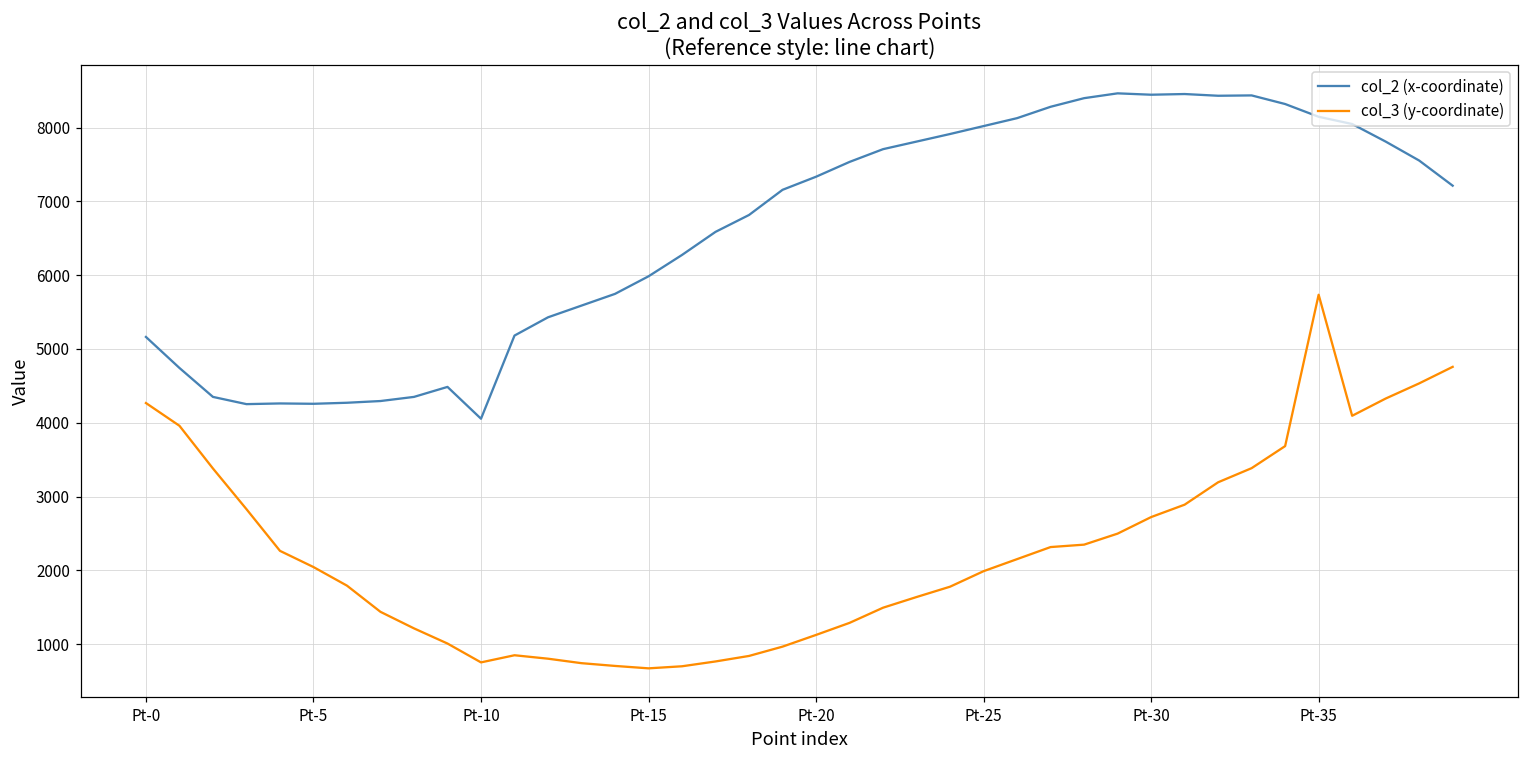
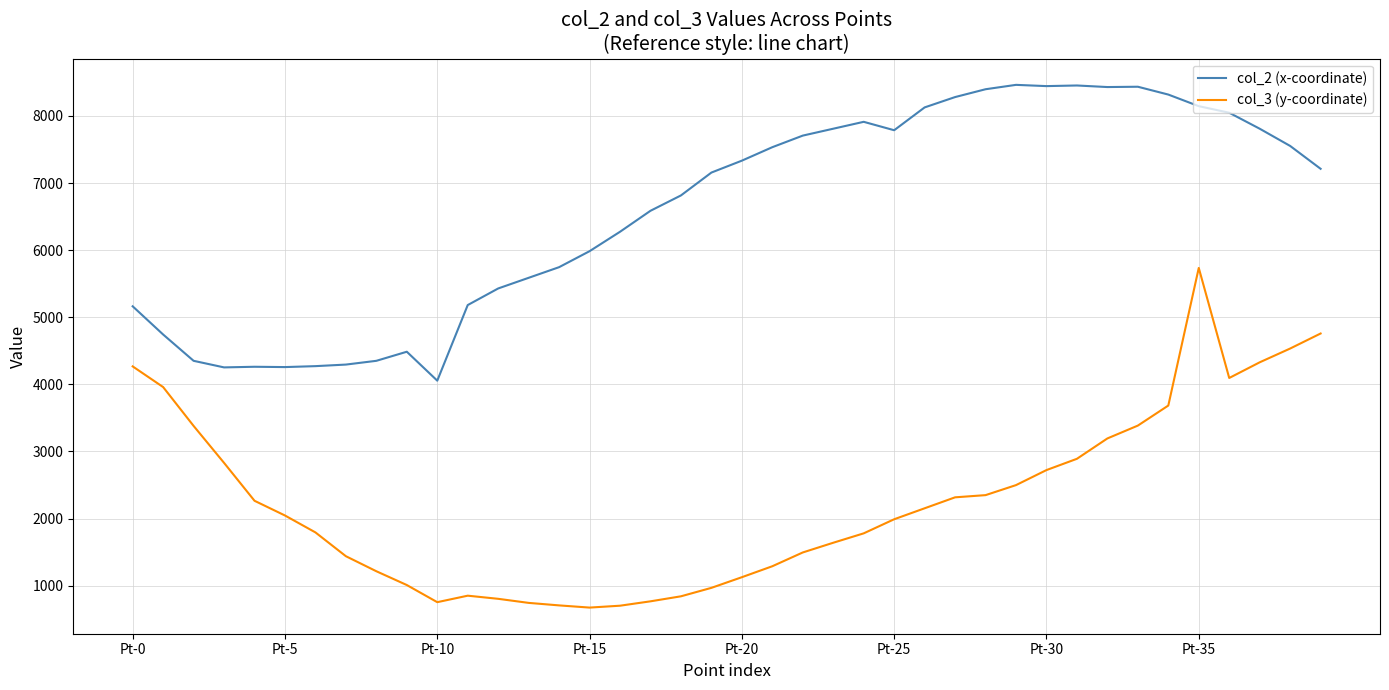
col_2 (x-coordinate), Pt-25: 8000 -> 7800
